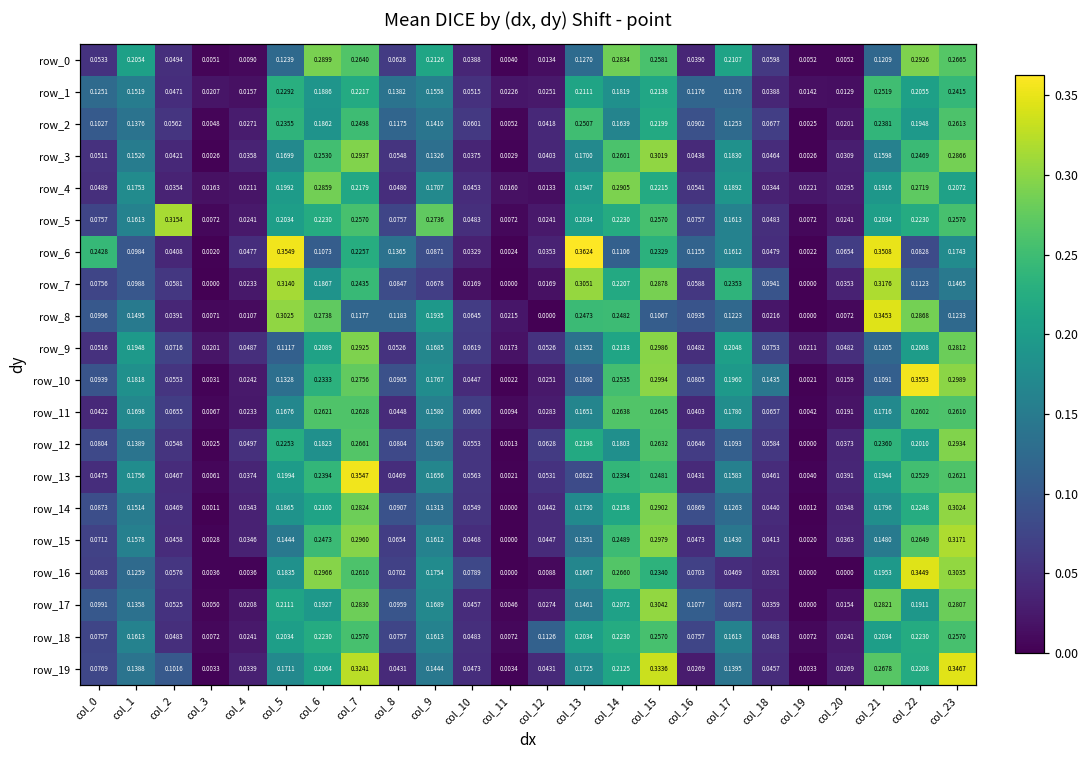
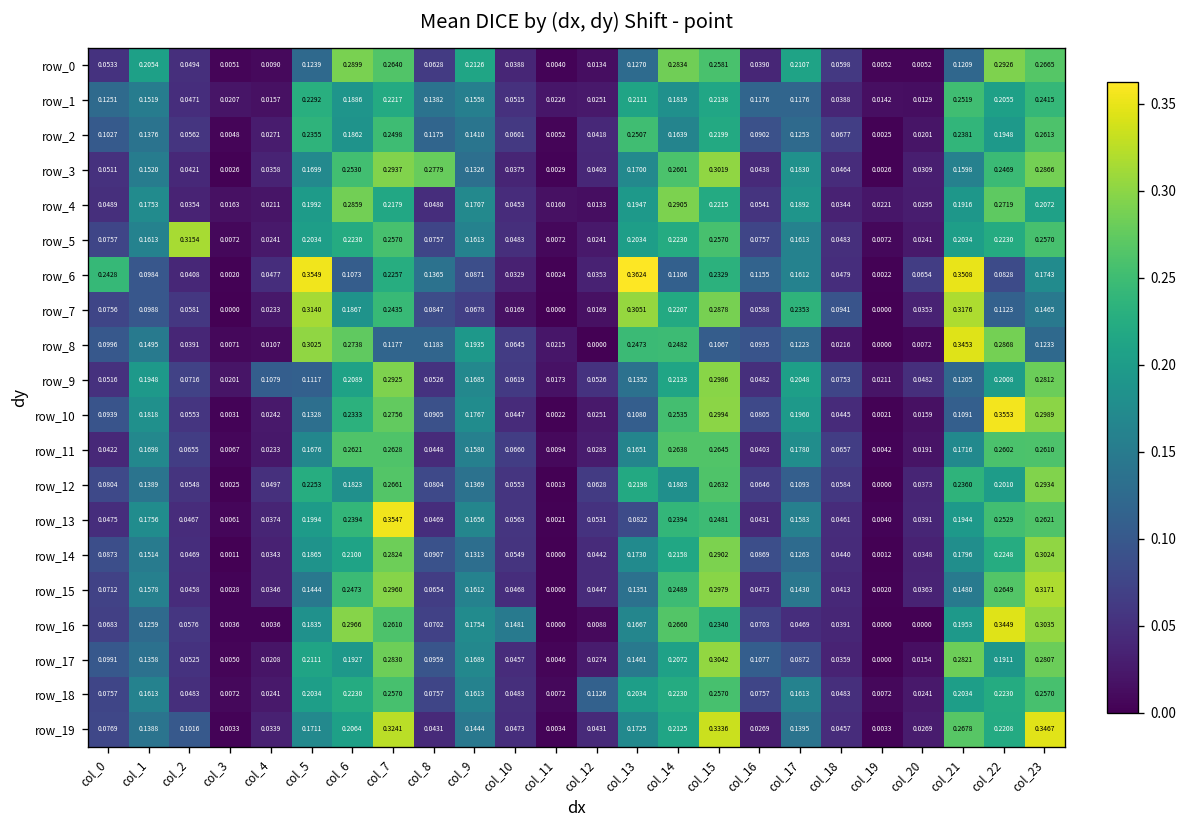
row_3, col_8: 0.0548 -> 0.2779
row_5, col_9: 0.2736 -> 0.1613
row_9, col_4: 0.0487 -> 0.1079
row_10, col_18: 0.1435 -> 0.0445
row_16, col_10: 0.0789 -> 0.1481
